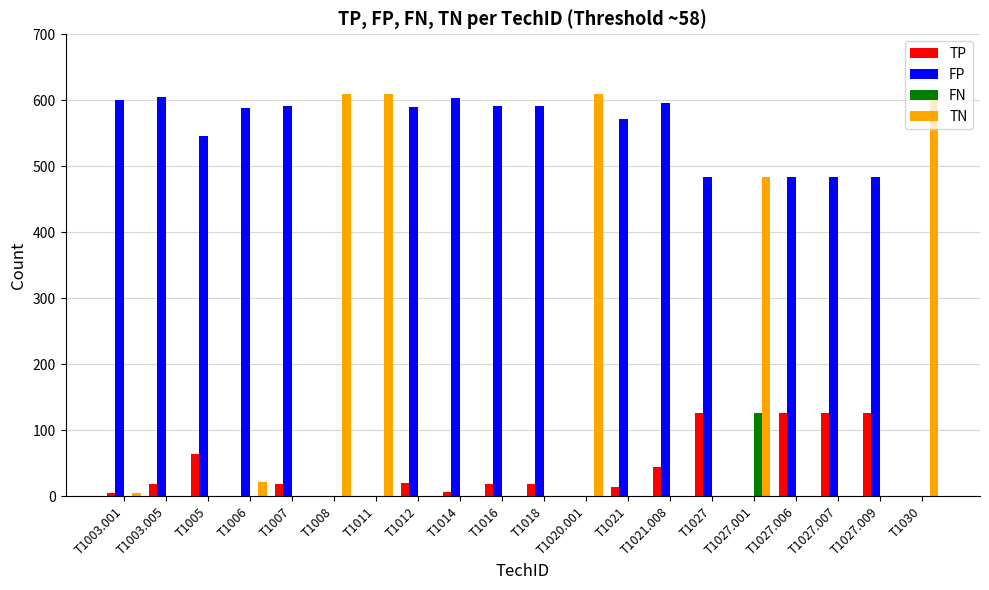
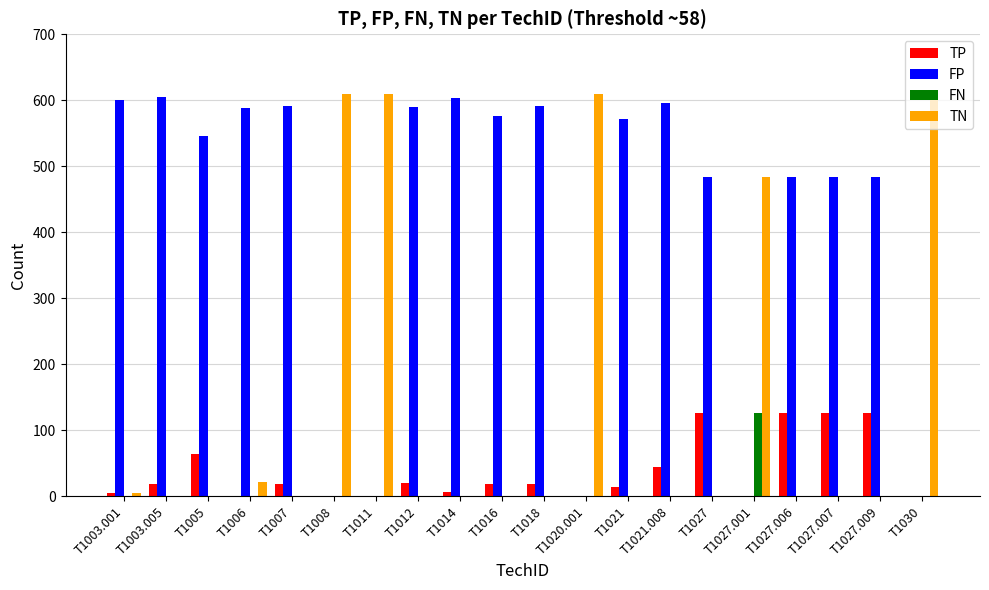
FP, T1016: 590 -> 580
